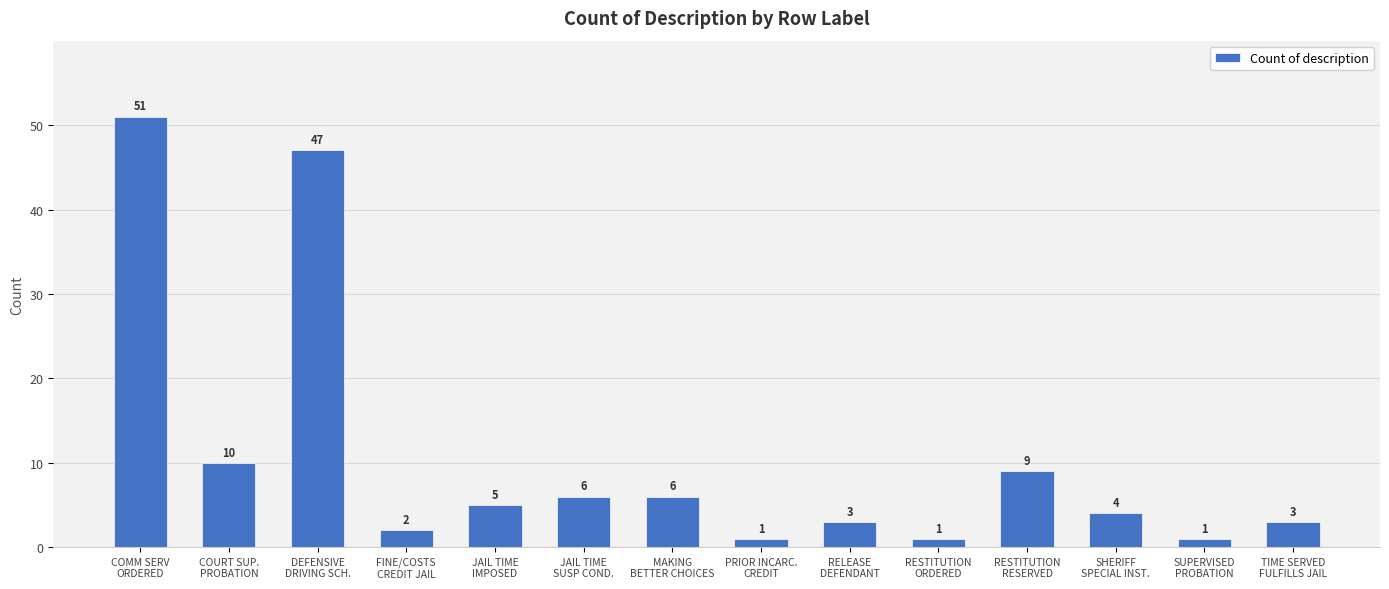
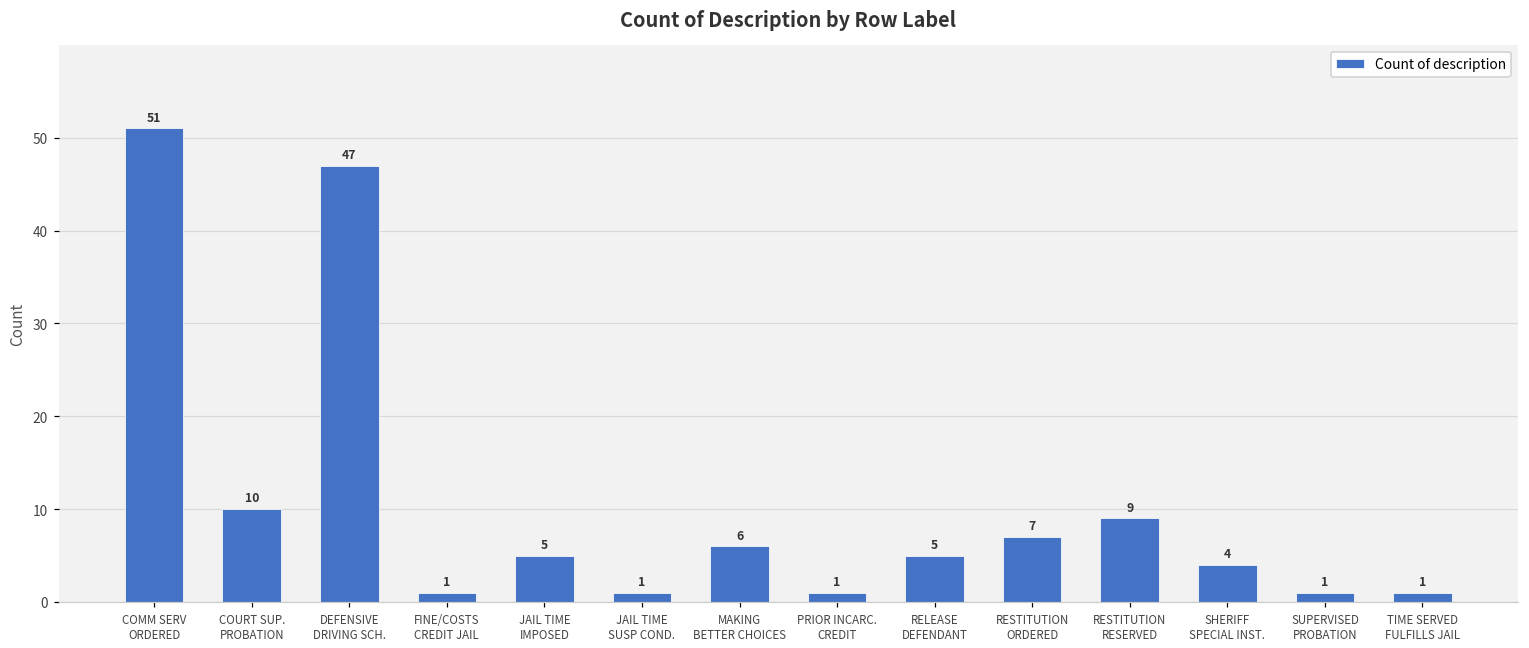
FINE/COSTS CREDIT JAIL: 2 -> 1
JAIL TIME SUSP COND.: 6 -> 1
RELEASE DEFENDANT: 3 -> 5
RESTITUTION ORDERED: 1 -> 7
TIME SERVED FULFILLS JAIL: 3 -> 1
